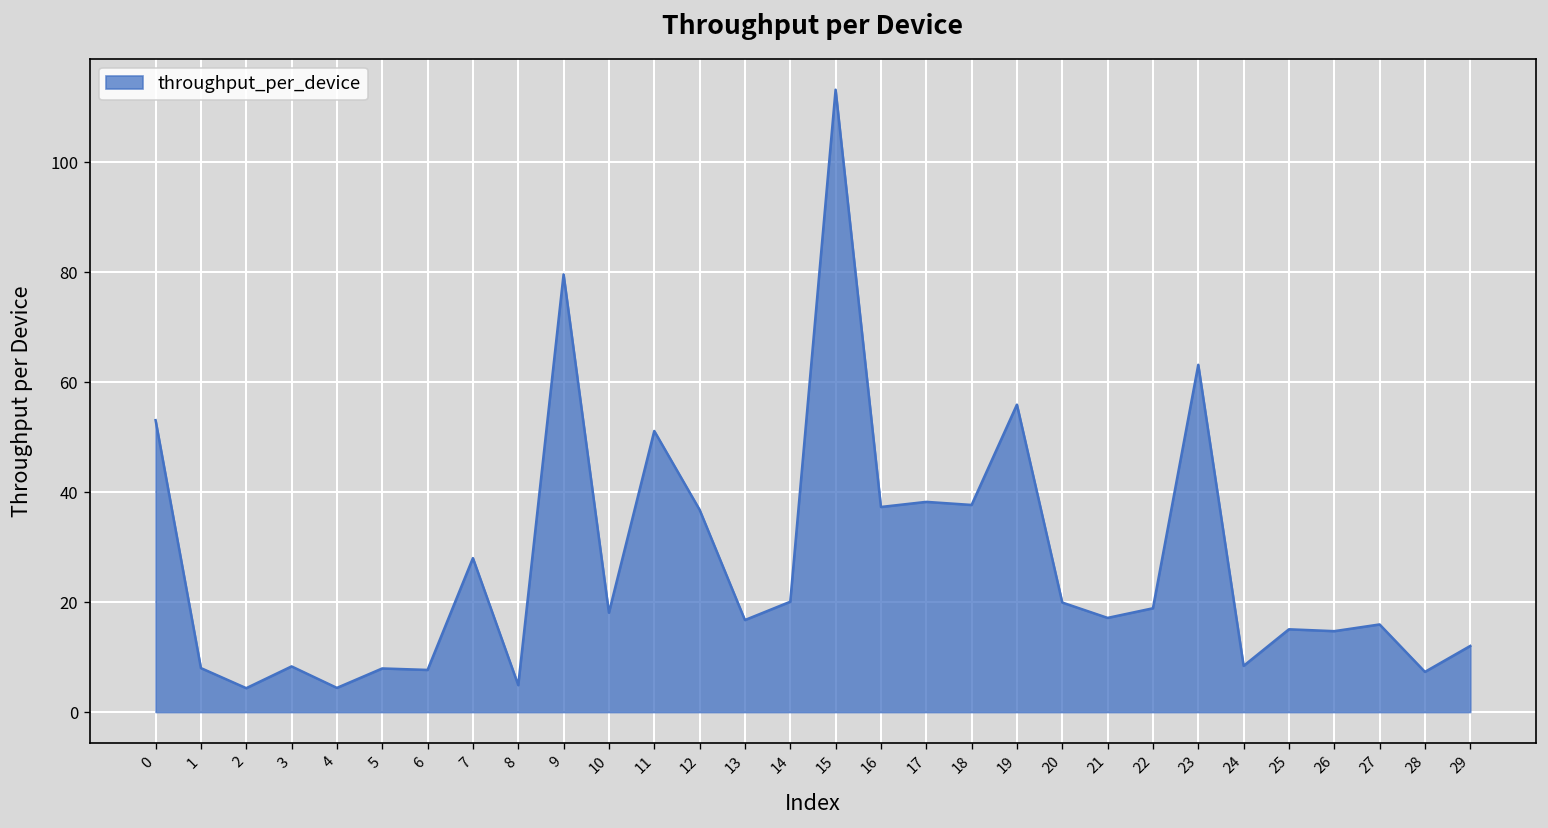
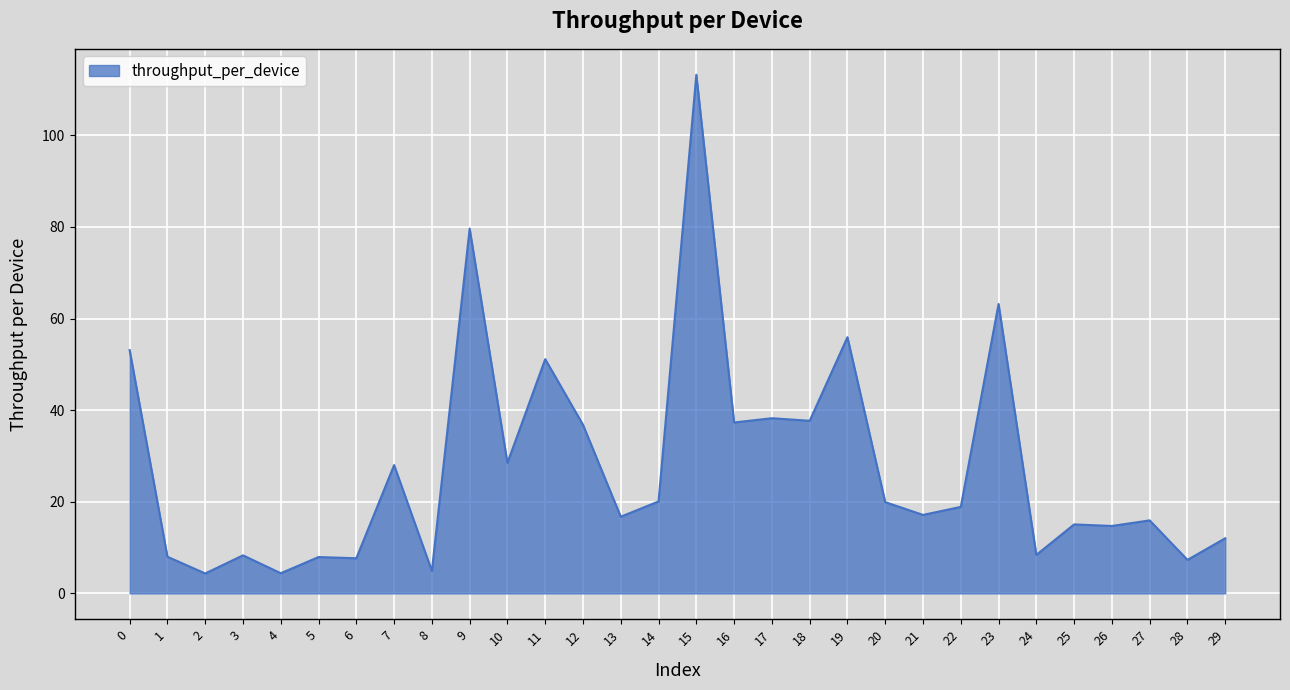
10: 18 -> 28
